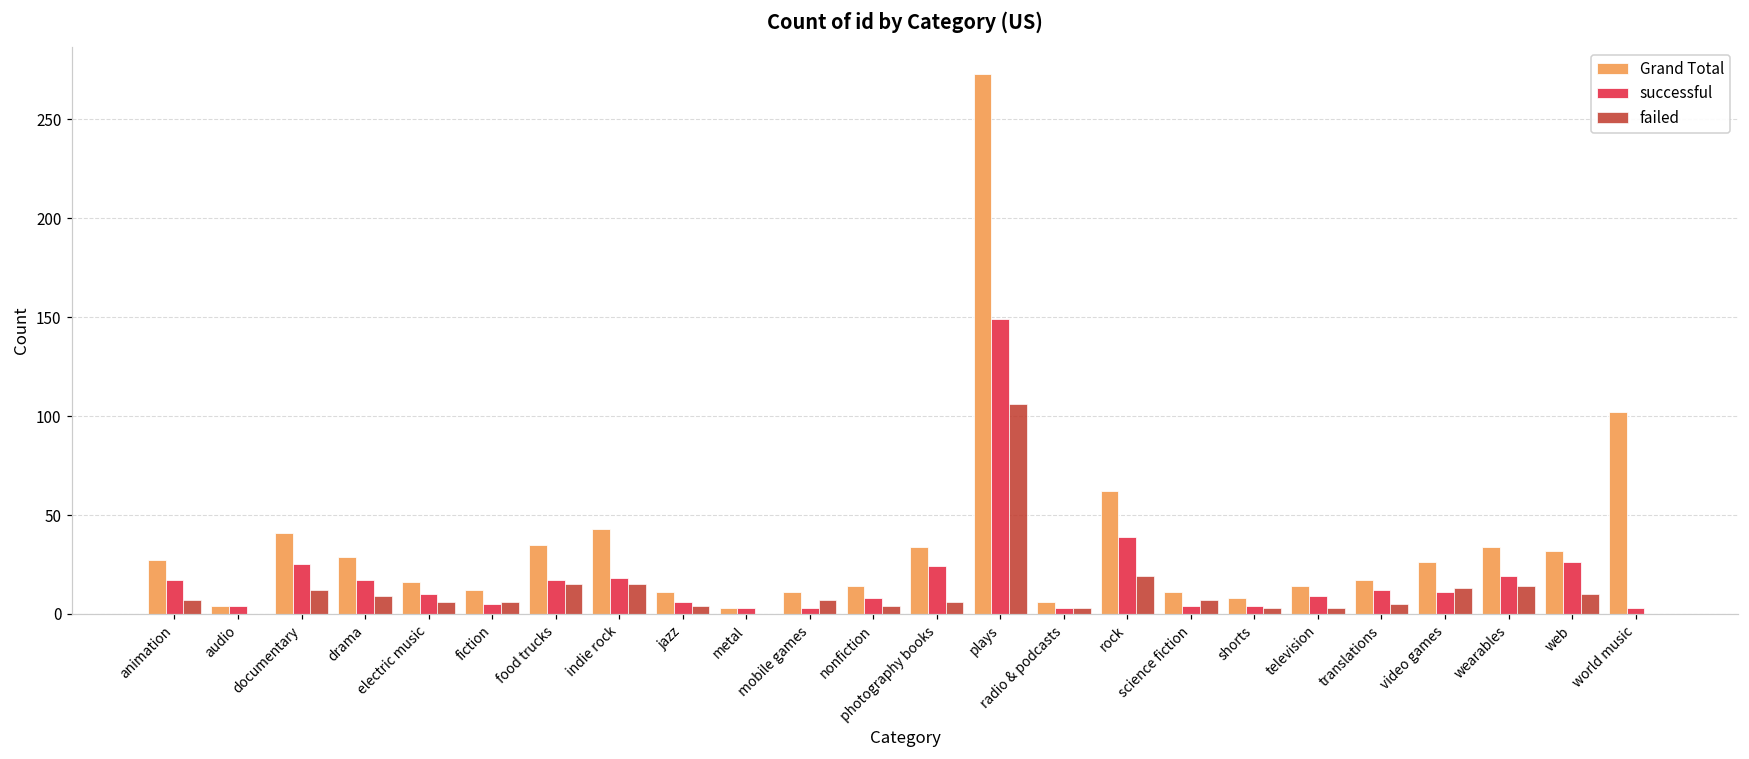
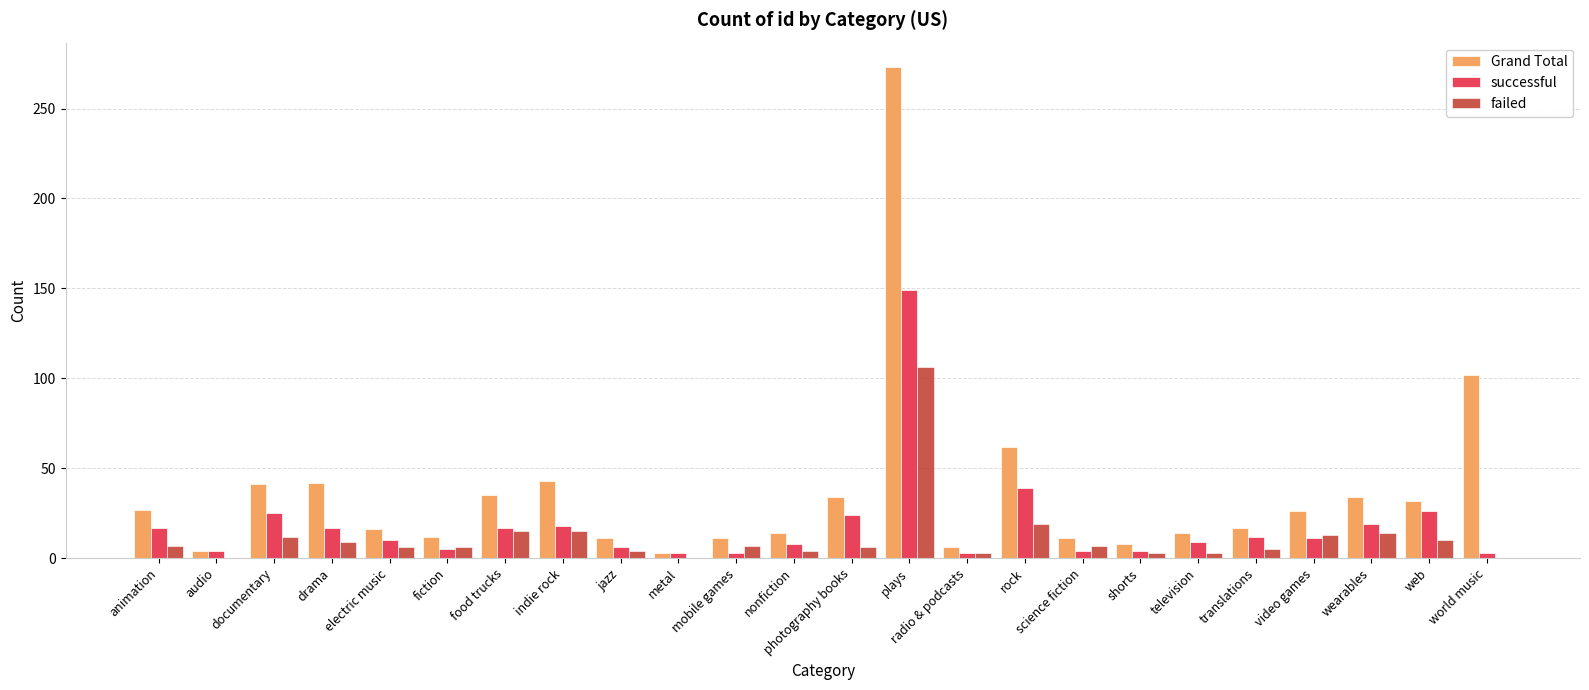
Grand Total, drama: 29 -> 42
